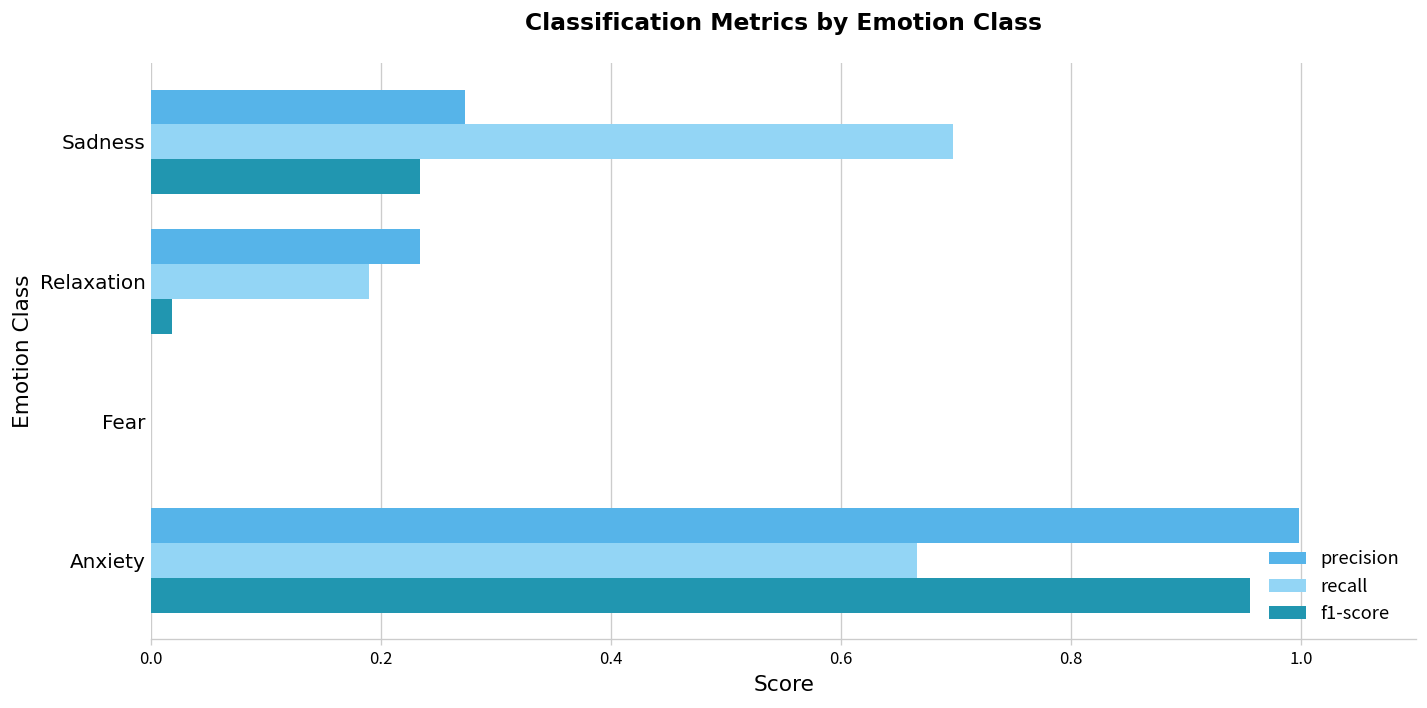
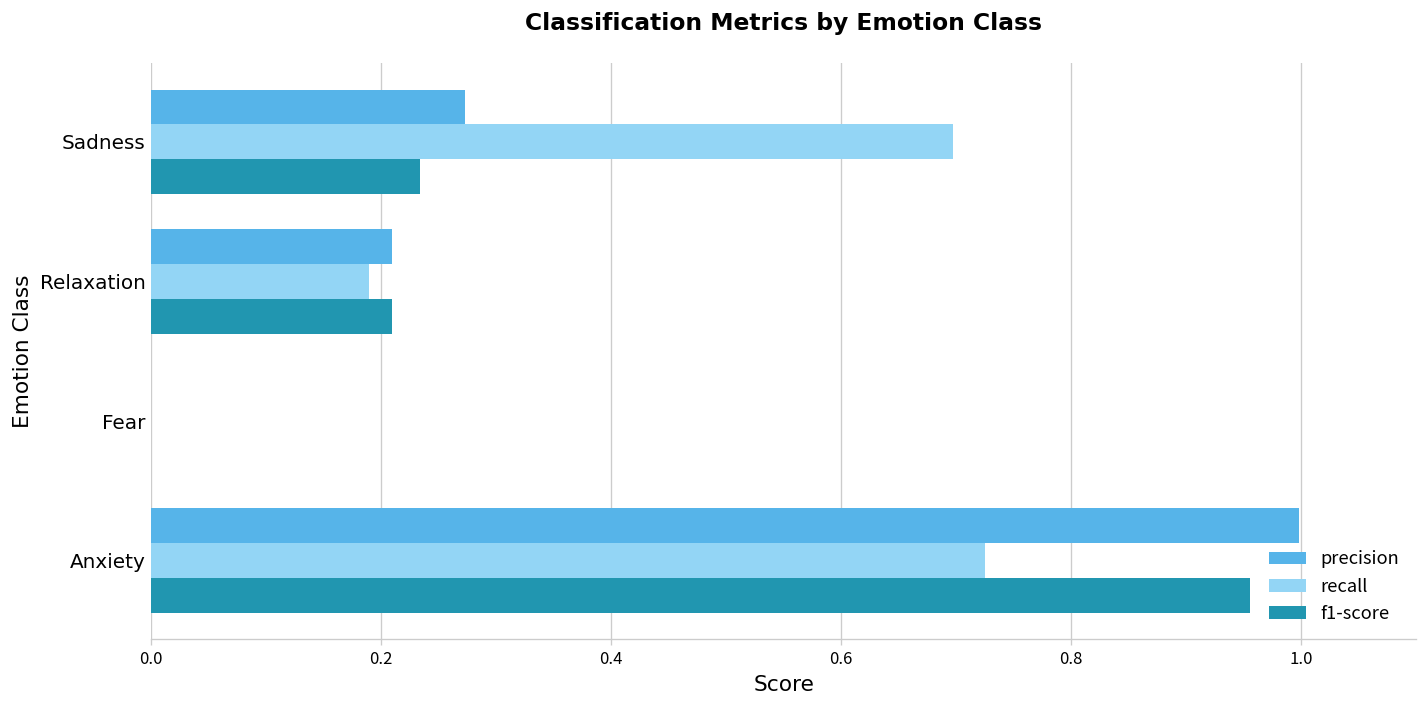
precision, Relaxation: 0.23 -> 0.21
f1-score, Relaxation: 0.02 -> 0.21
recall, Anxiety: 0.67 -> 0.73
